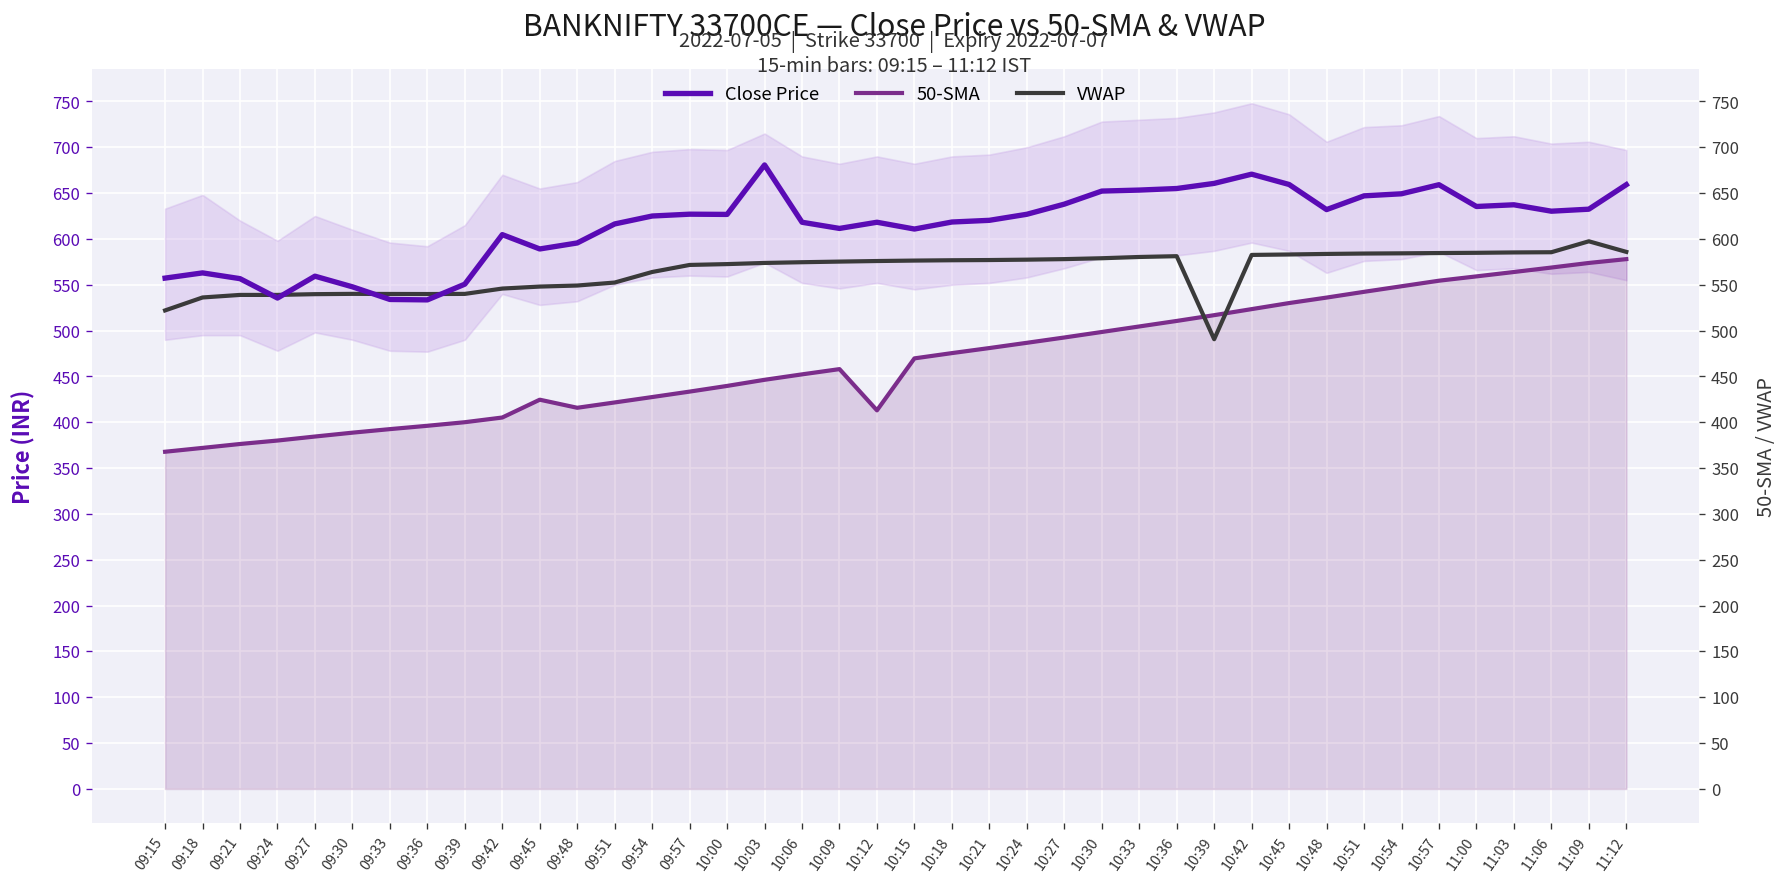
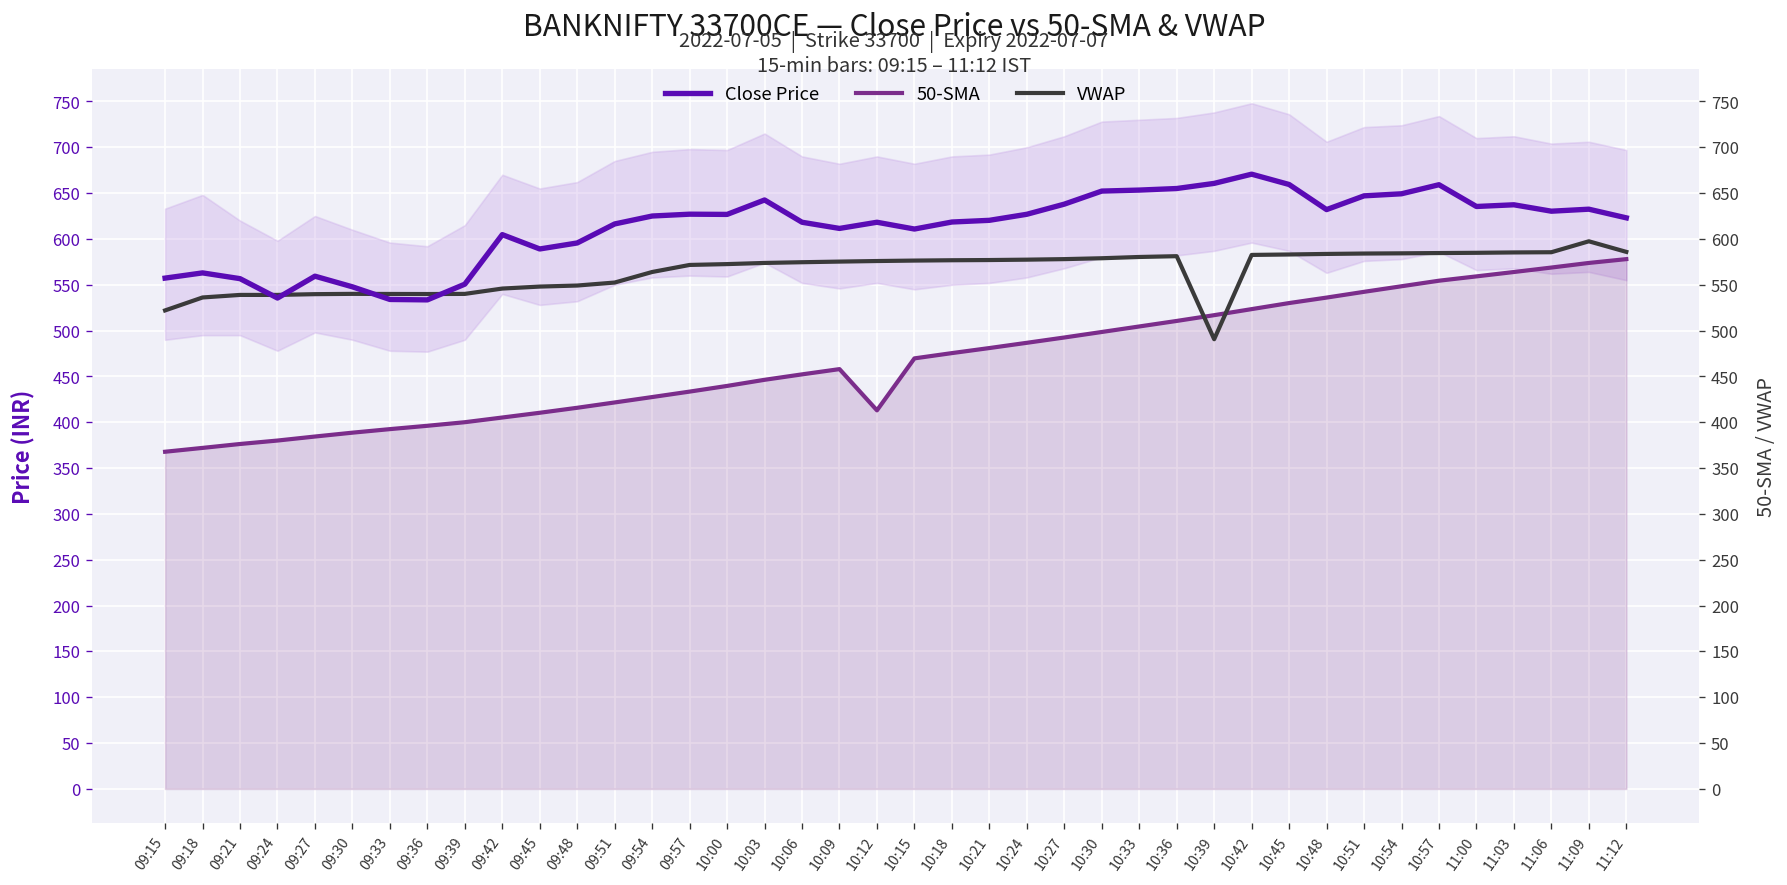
50-SMA, 09:45: 420 -> 410
Close Price, 10:03: 680 -> 640
Close Price, 11:12: 660 -> 620
